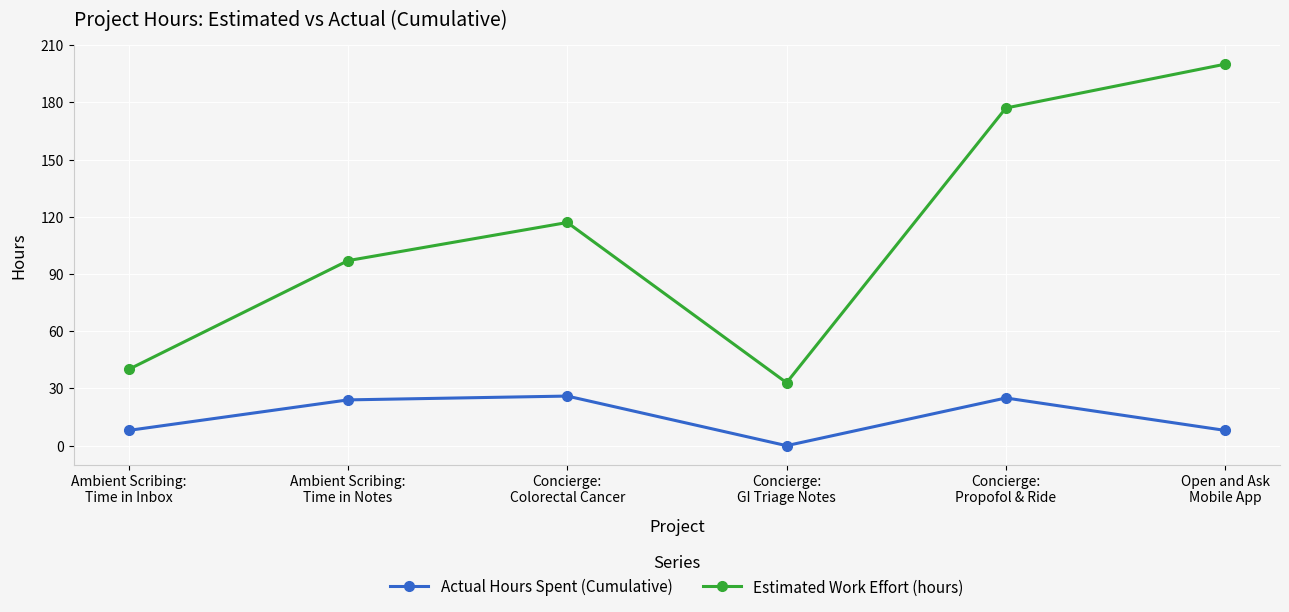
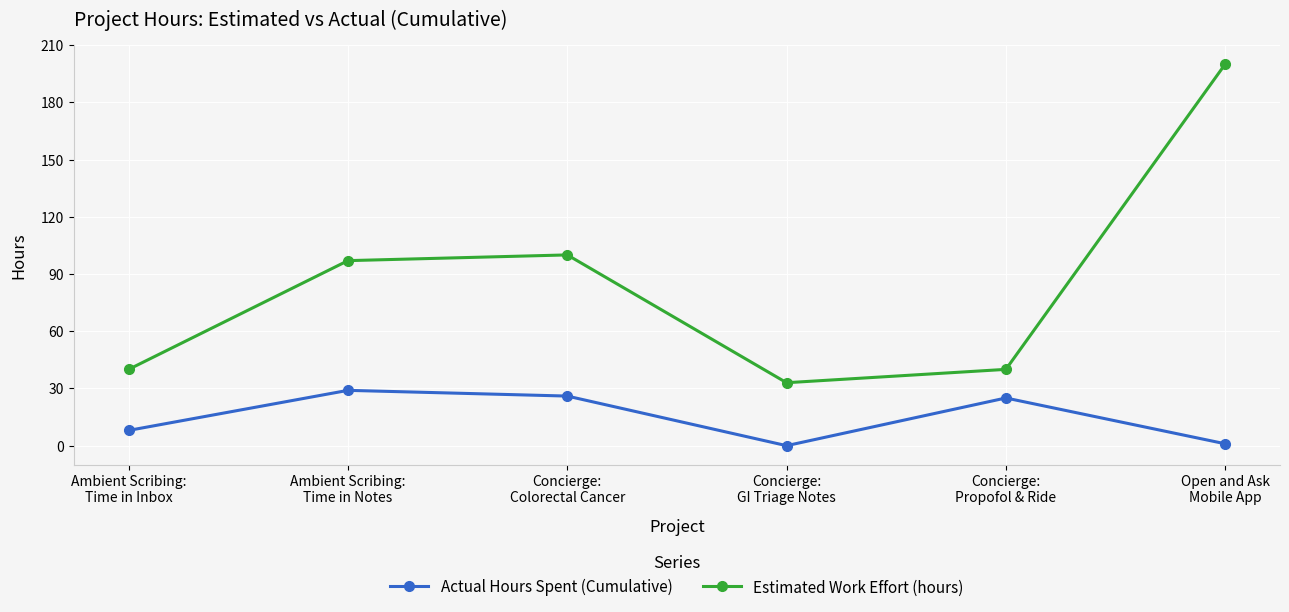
Actual Hours Spent (Cumulative), Ambient Scribing: Time in Notes: 24 -> 29
Estimated Work Effort (hours), Concierge: Colorectal Cancer: 117 -> 100
Estimated Work Effort (hours), Concierge: Propofol & Ride: 177 -> 40
Actual Hours Spent (Cumulative), Open and Ask Mobile App: 8 -> 1
